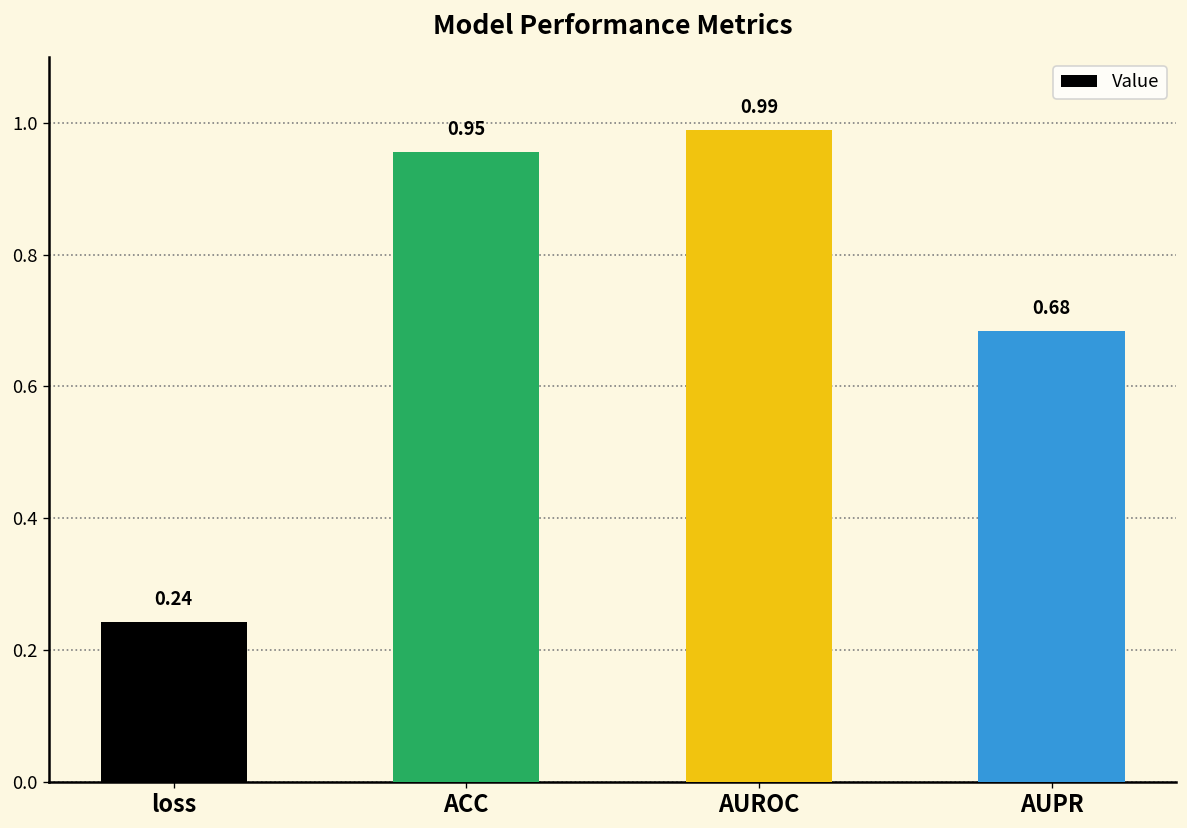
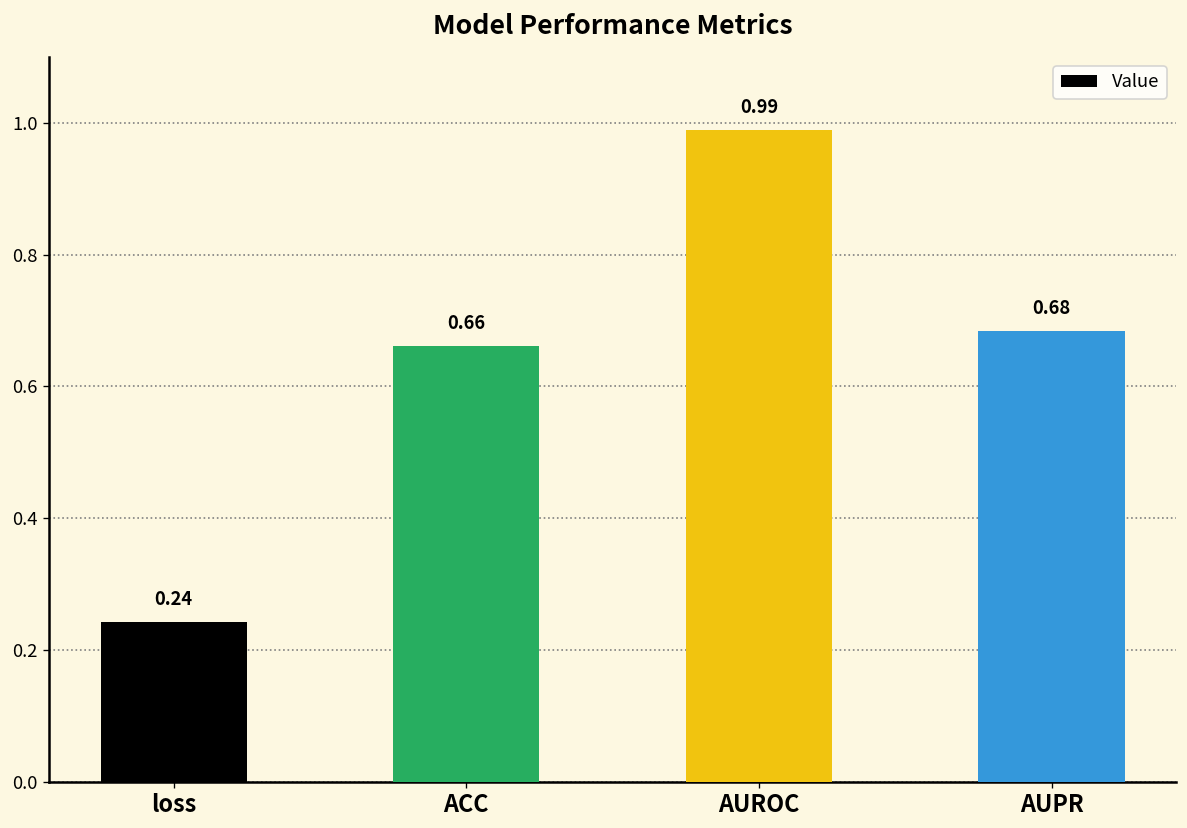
ACC: 0.95 -> 0.66
